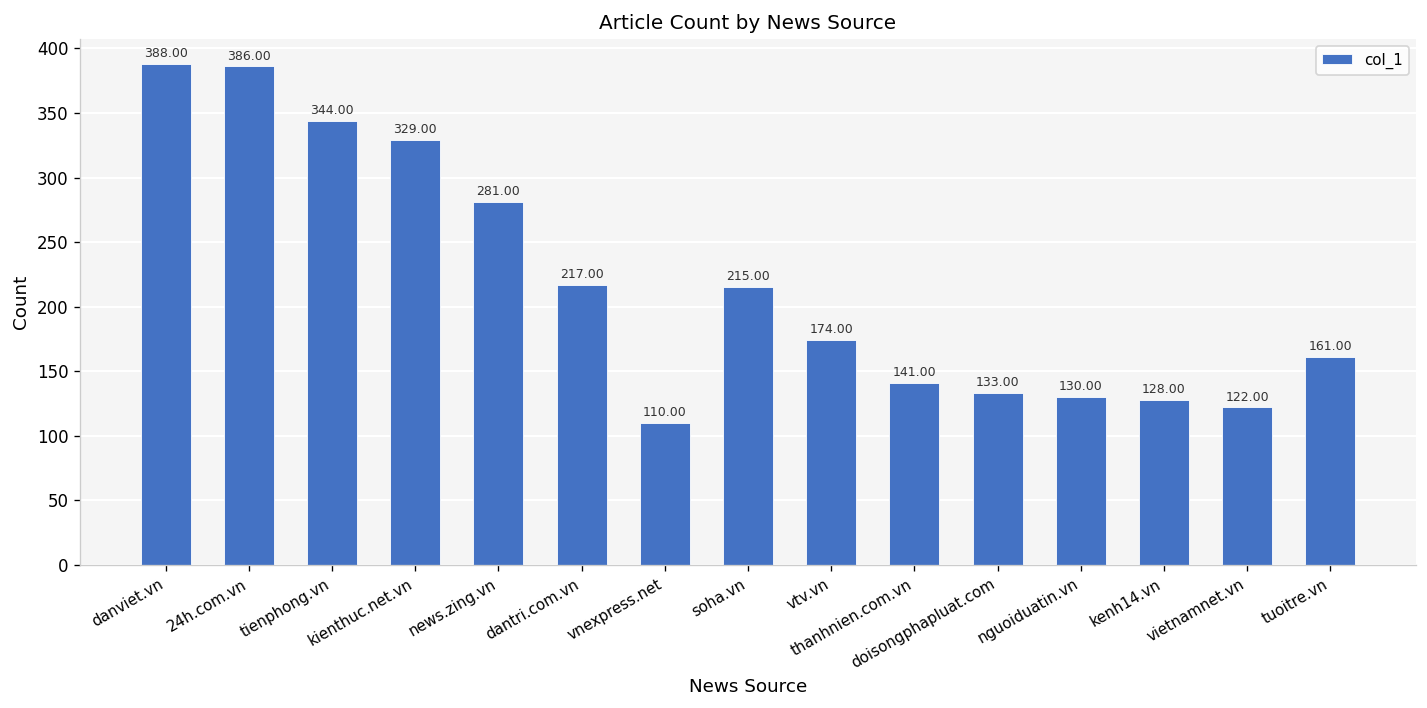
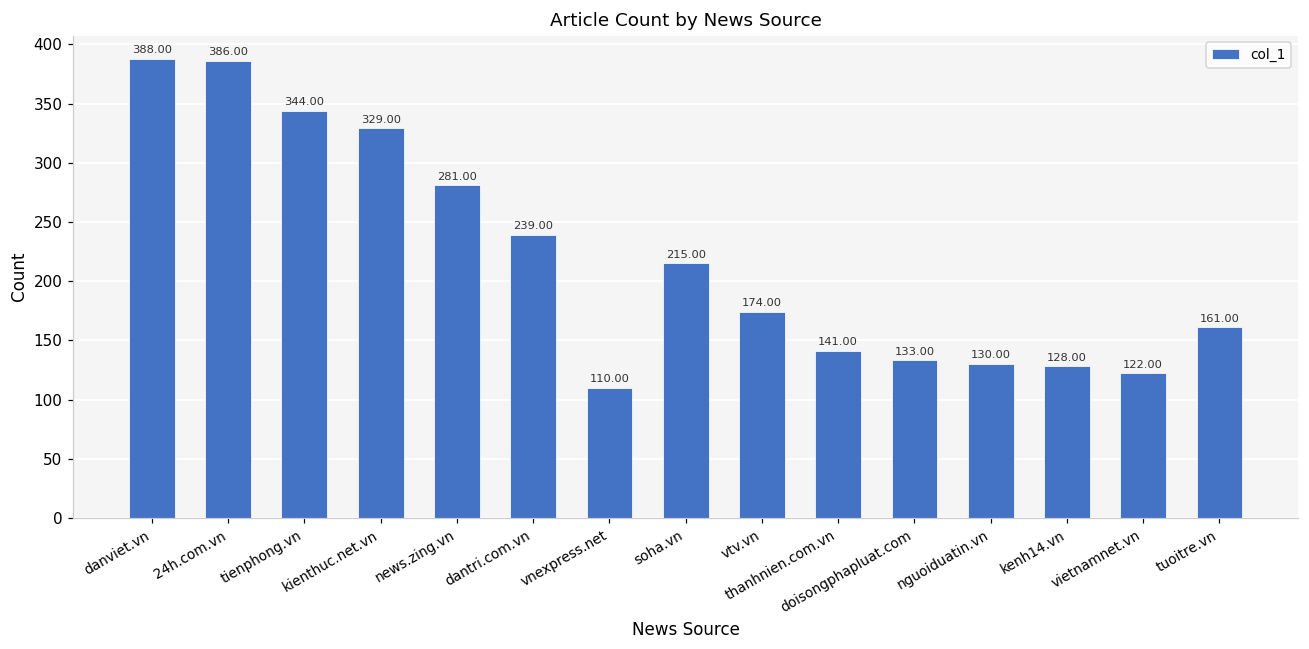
dantri.com.vn: 217.00 -> 239.00
